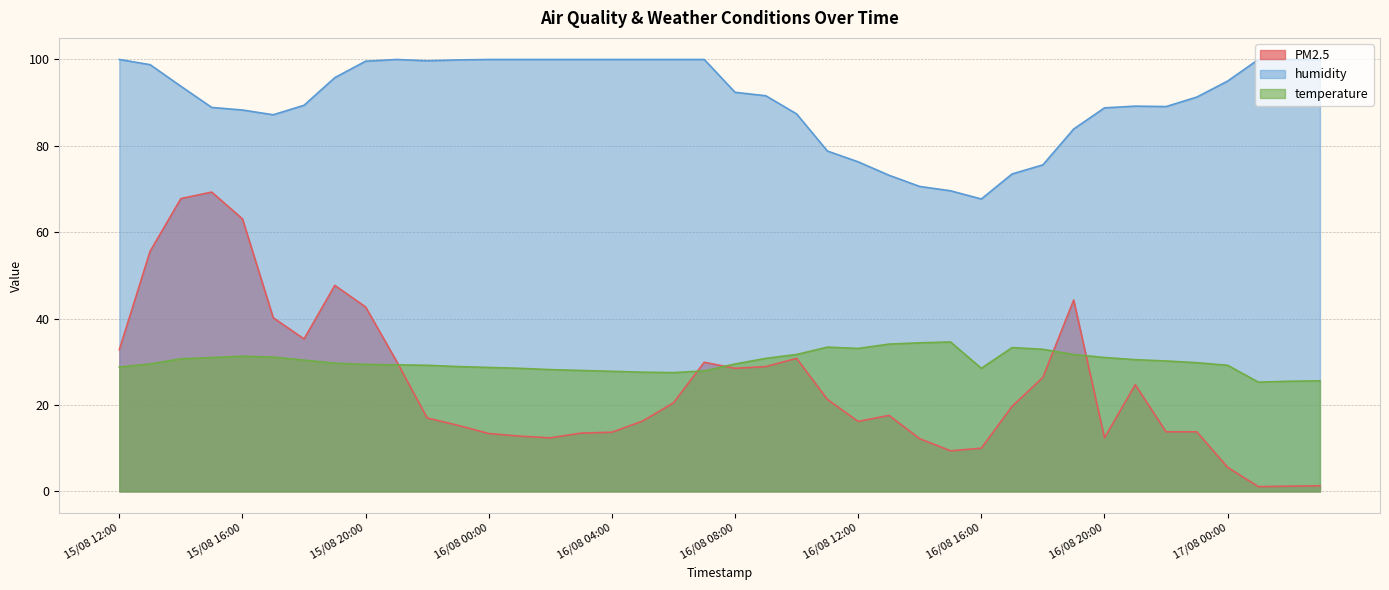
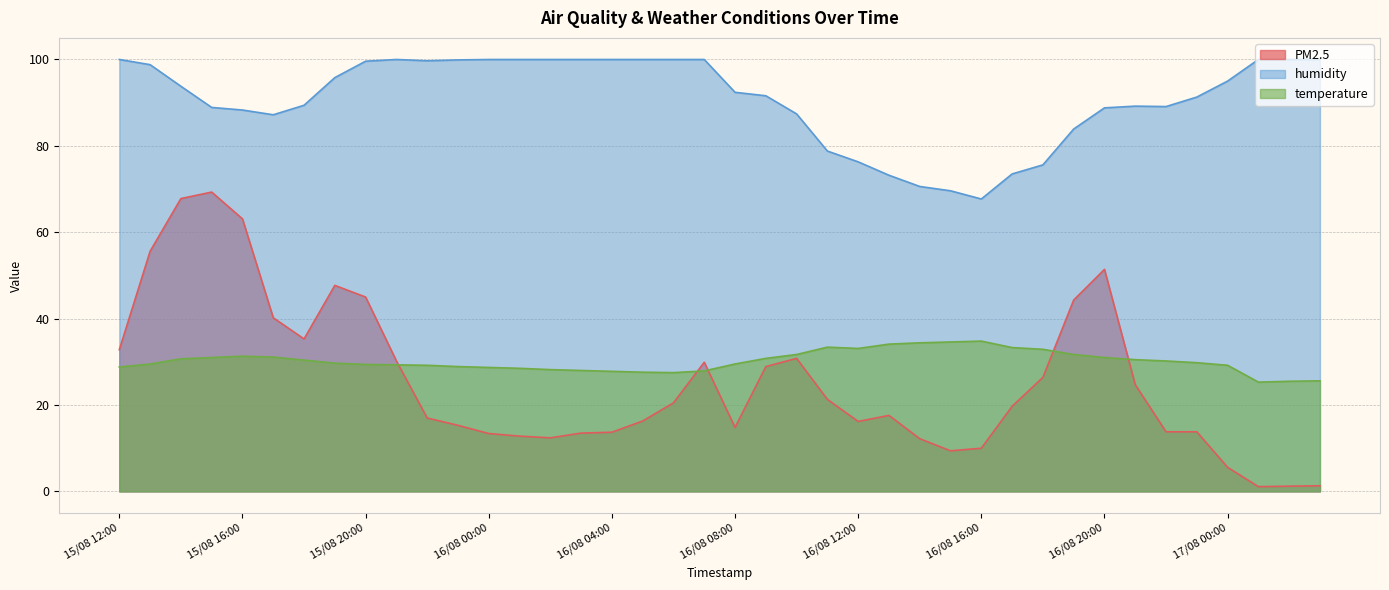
PM2.5, 15/08 20:00: 43 -> 45
PM2.5, 16/08 08:00: 29 -> 15
temperature, 16/08 16:00: 29 -> 35
PM2.5, 16/08 20:00: 12 -> 51
